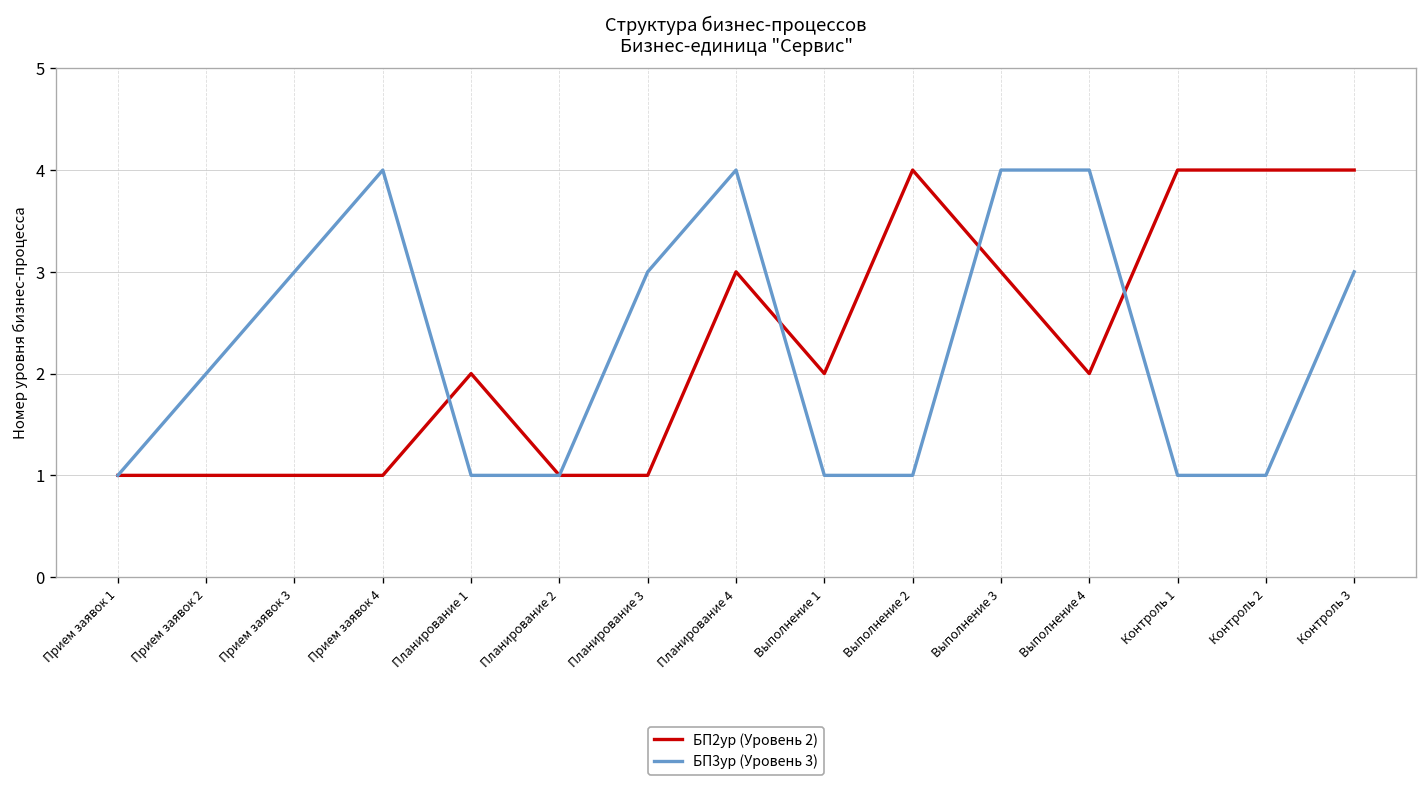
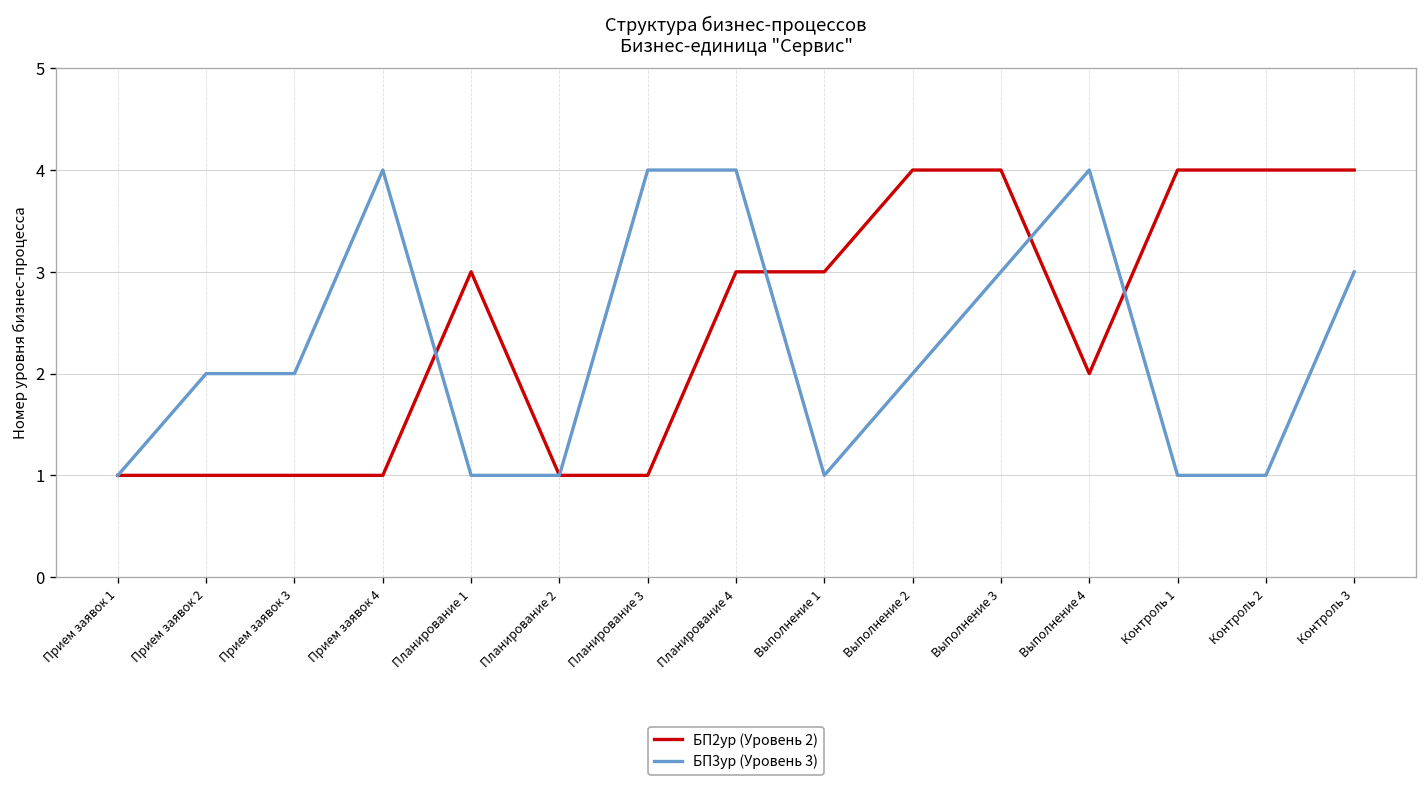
БП3ур (Уровень 3), Прием заявок 3: 3 -> 2
БП2ур (Уровень 2), Планирование 1: 2 -> 3
БП3ур (Уровень 3), Планирование 3: 3 -> 4
БП2ур (Уровень 2), Выполнение 1: 2 -> 3
БП3ур (Уровень 3), Выполнение 2: 1 -> 2
БП2ур (Уровень 2), Выполнение 3: 3 -> 4
БП3ур (Уровень 3), Выполнение 3: 4 -> 3
